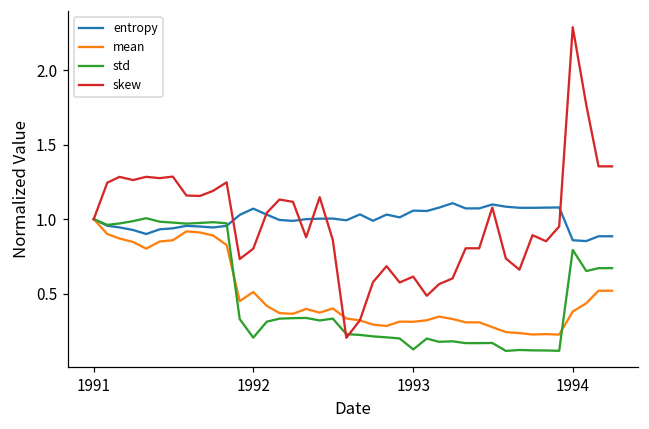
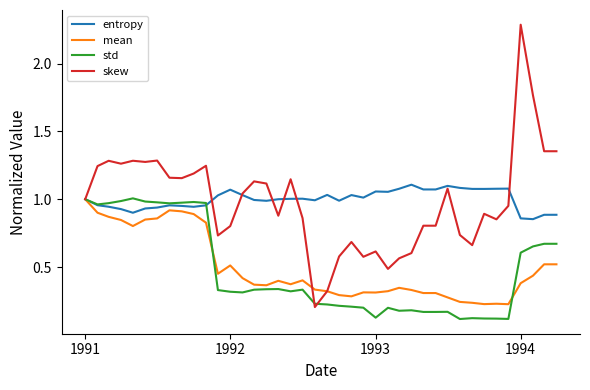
std, 1992: 0.21 -> 0.32
std, 1994: 0.79 -> 0.61
